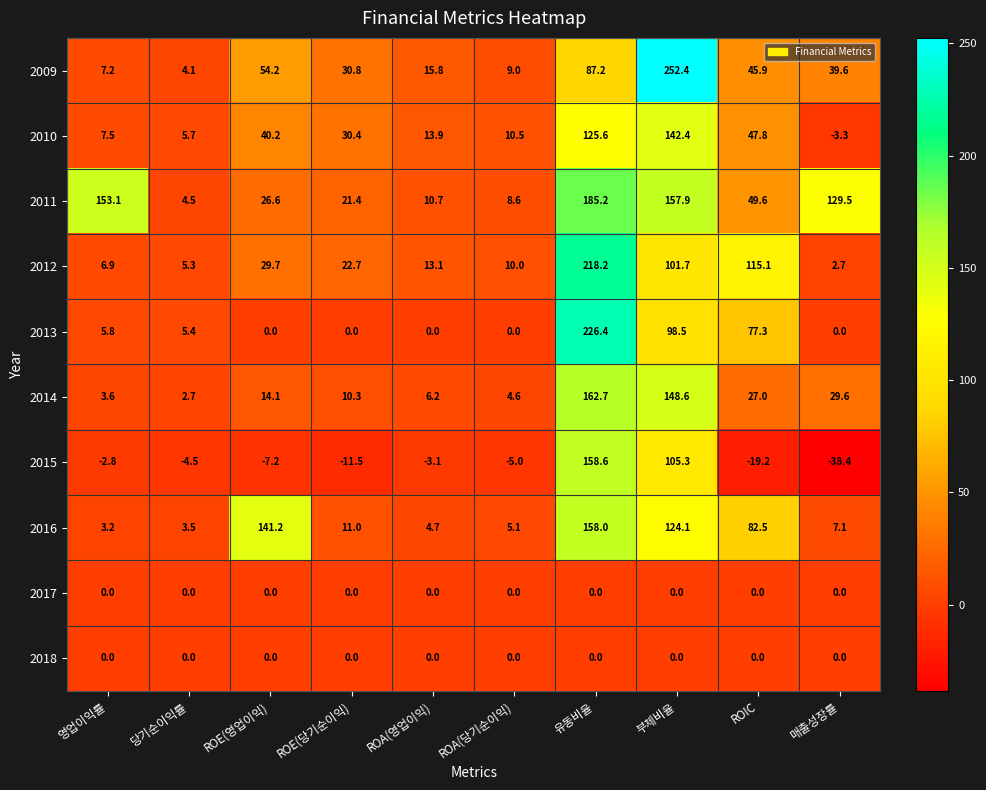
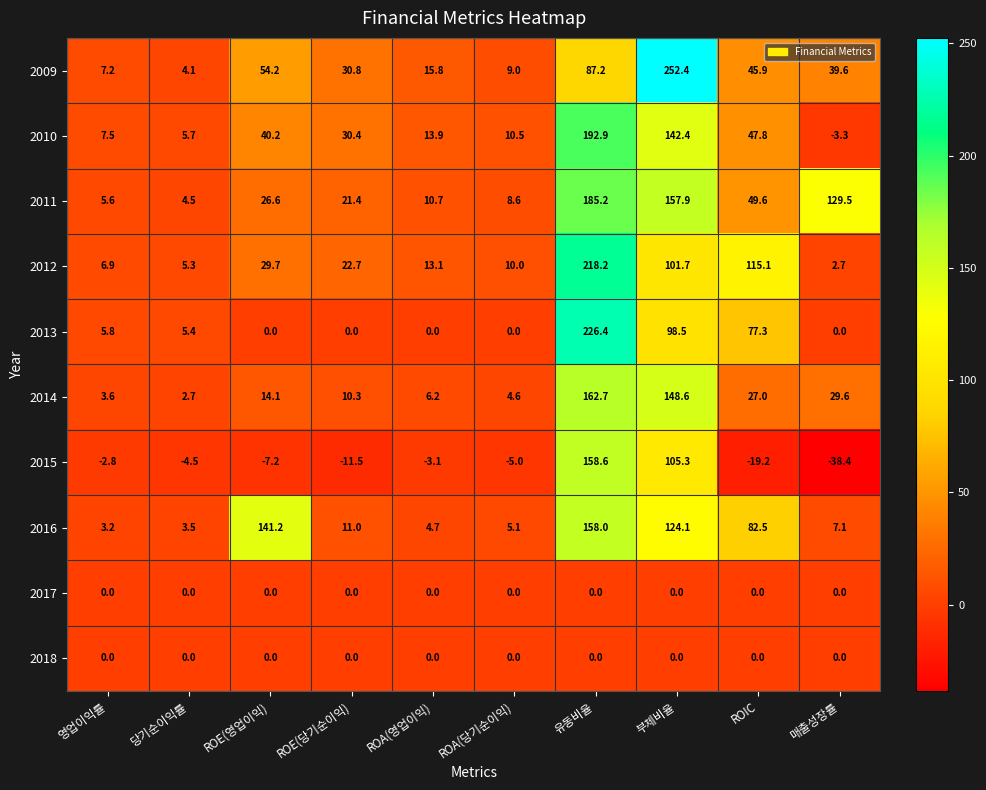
2010, 유동비율: 125.6 -> 192.9
2011, 영업이익률: 153.1 -> 5.6
